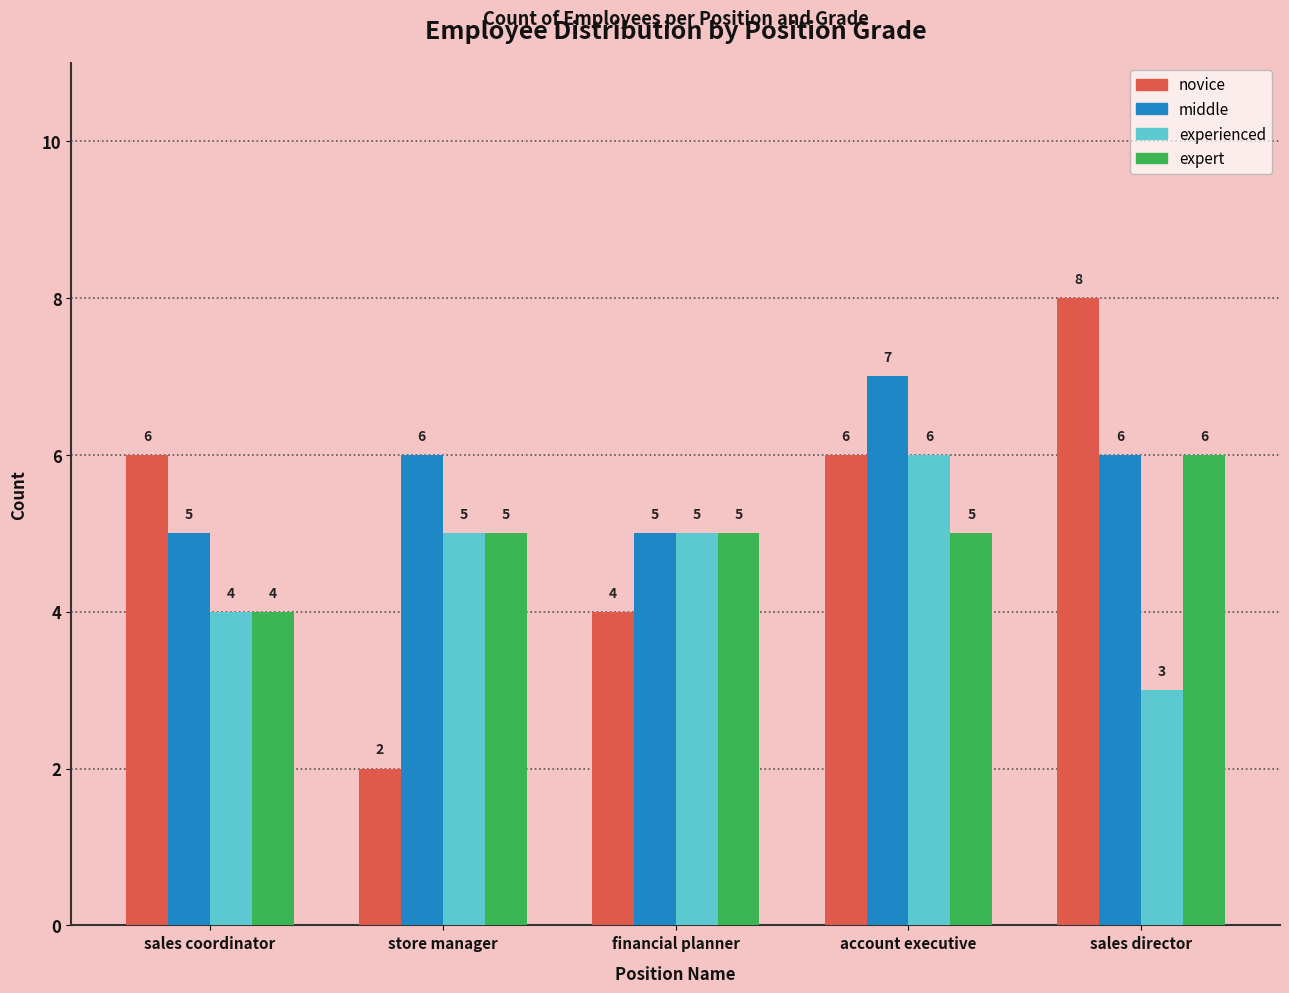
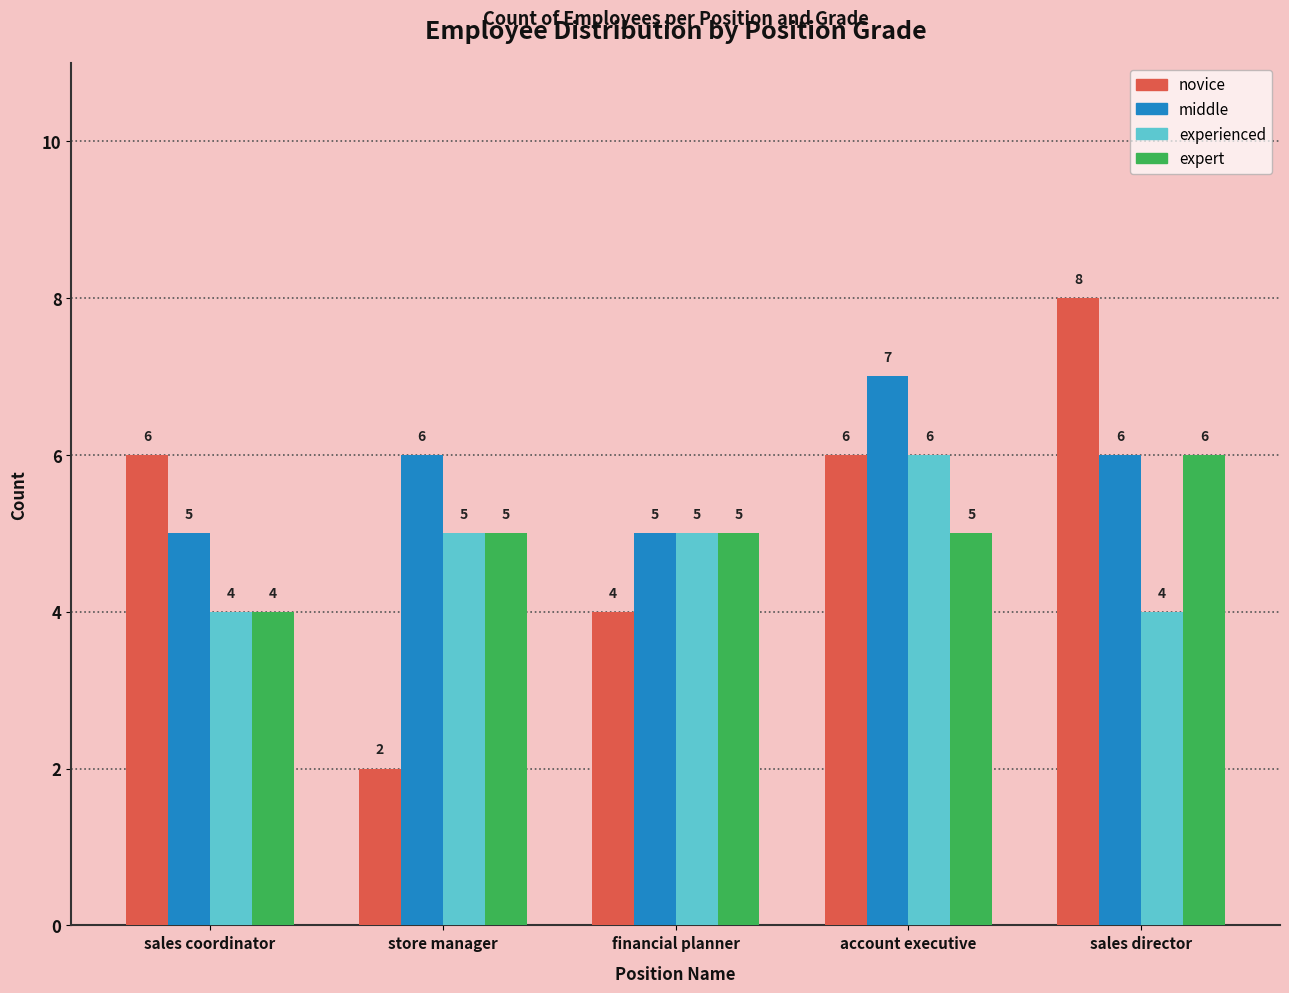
experienced, sales director: 3 -> 4
